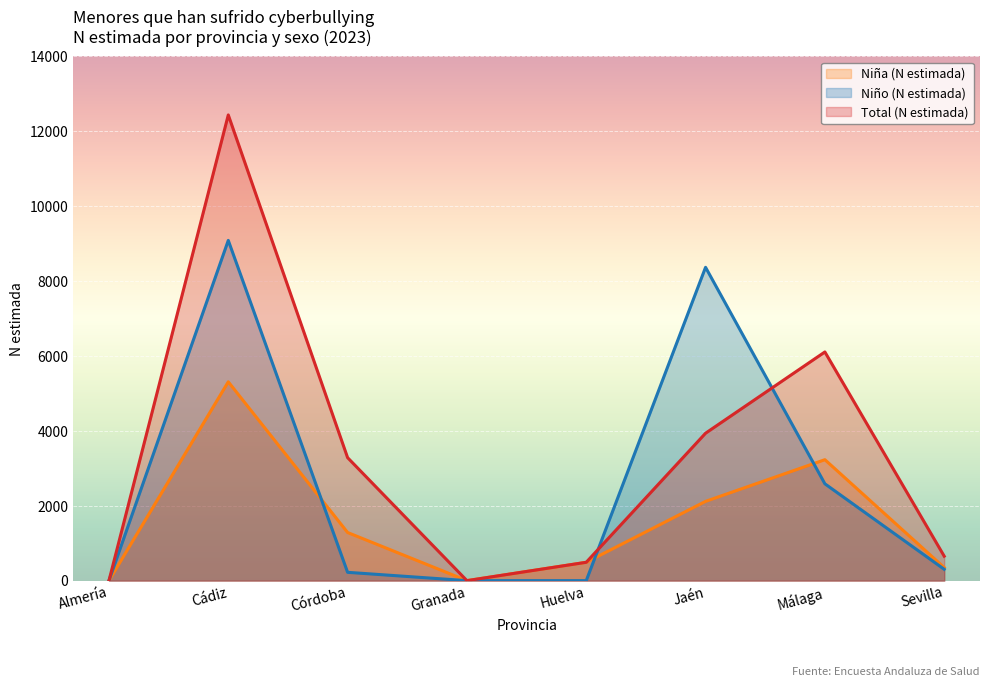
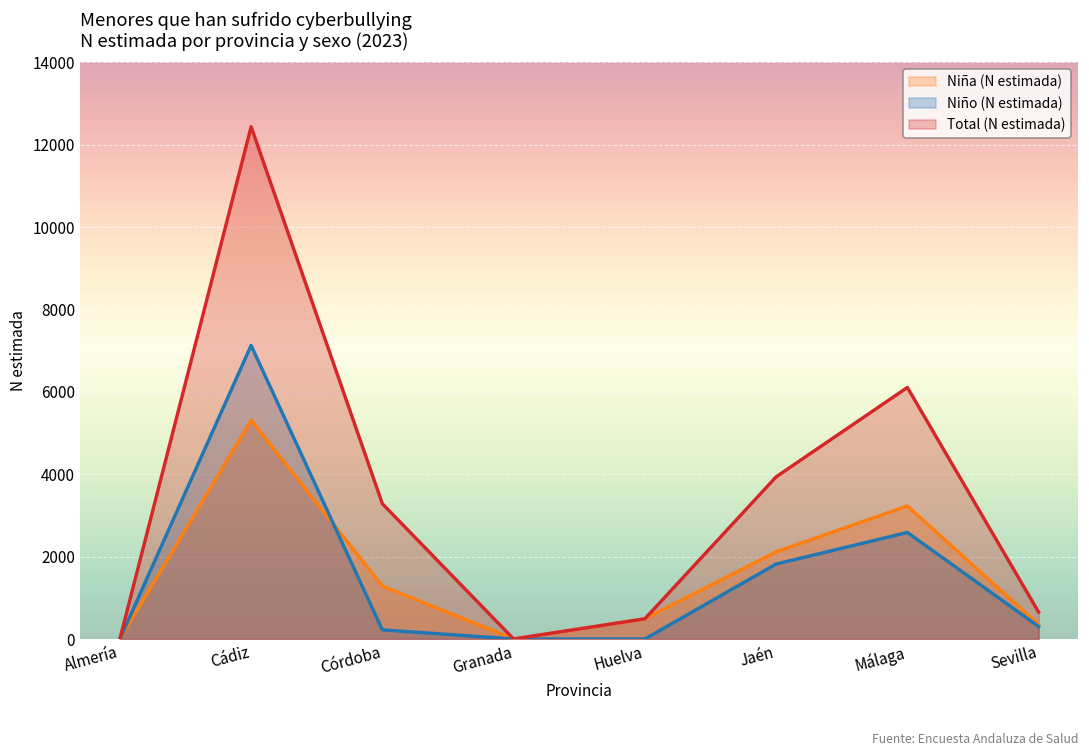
Niño (N estimada), Cádiz: 9100 -> 7100
Niño (N estimada), Jaén: 8400 -> 1800
